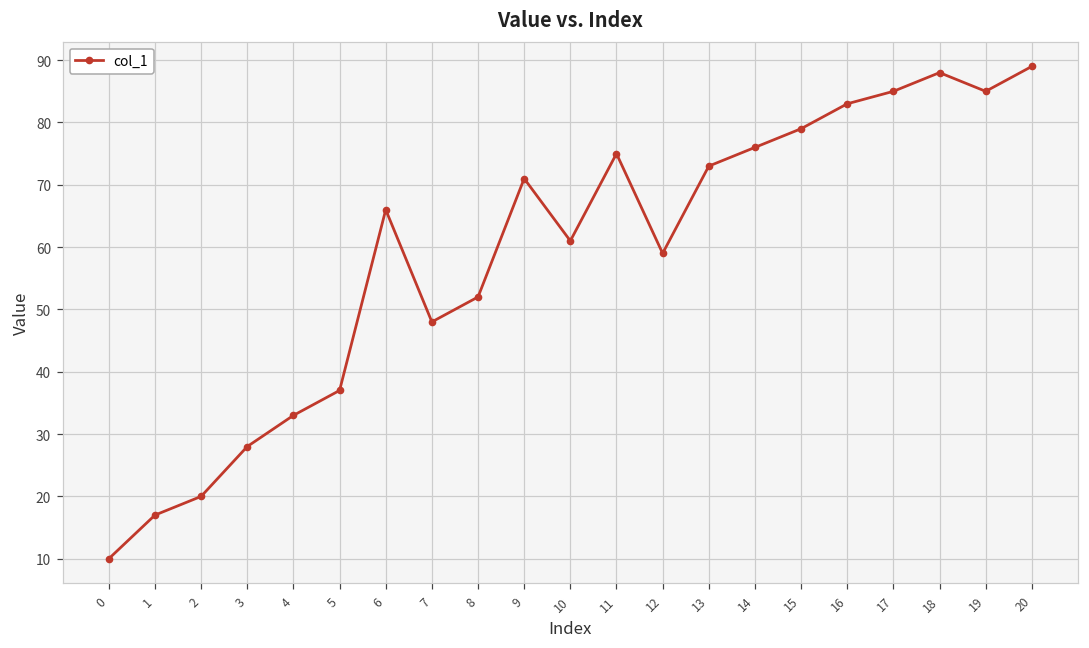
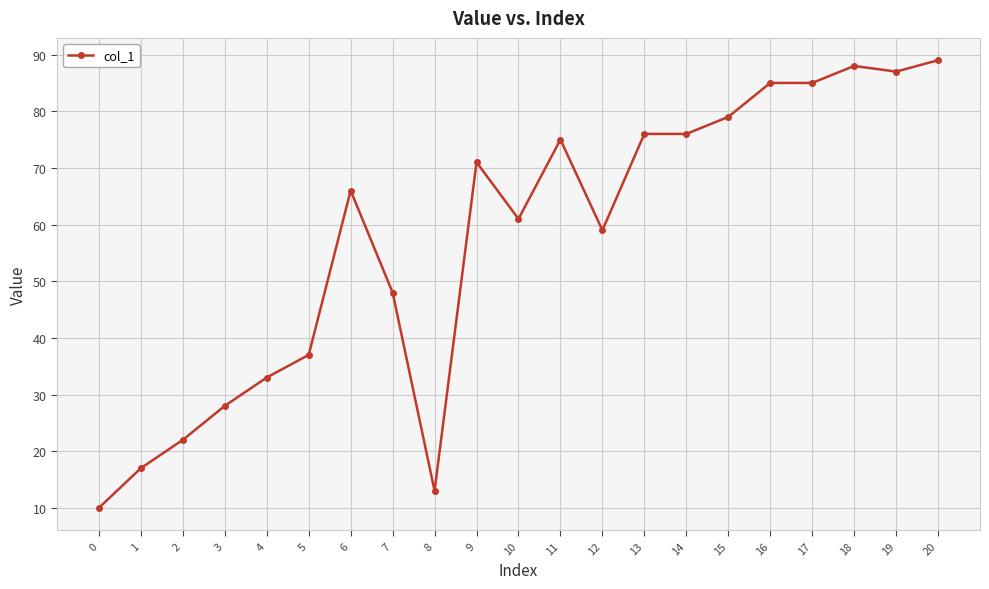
2: 20 -> 22
8: 52 -> 13
13: 73 -> 76
16: 83 -> 85
19: 85 -> 87
